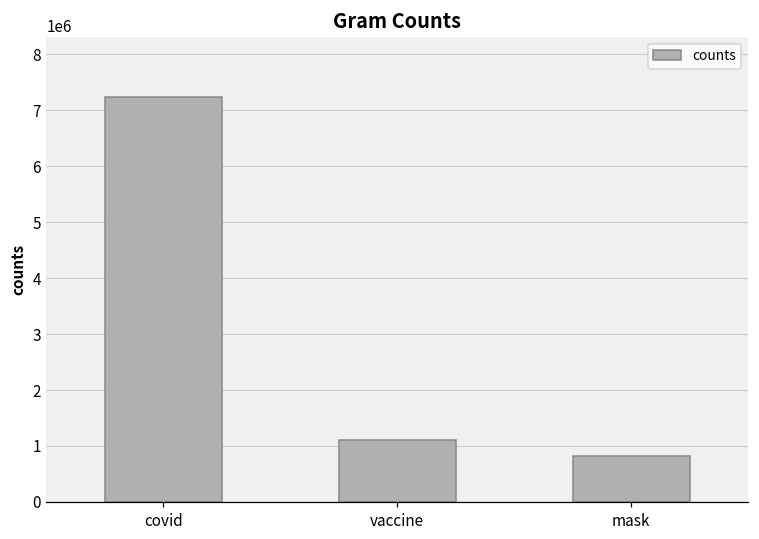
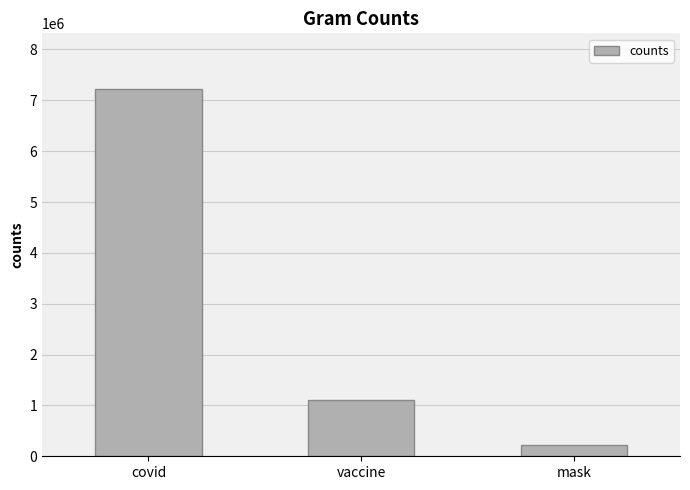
mask: 800000 -> 200000
